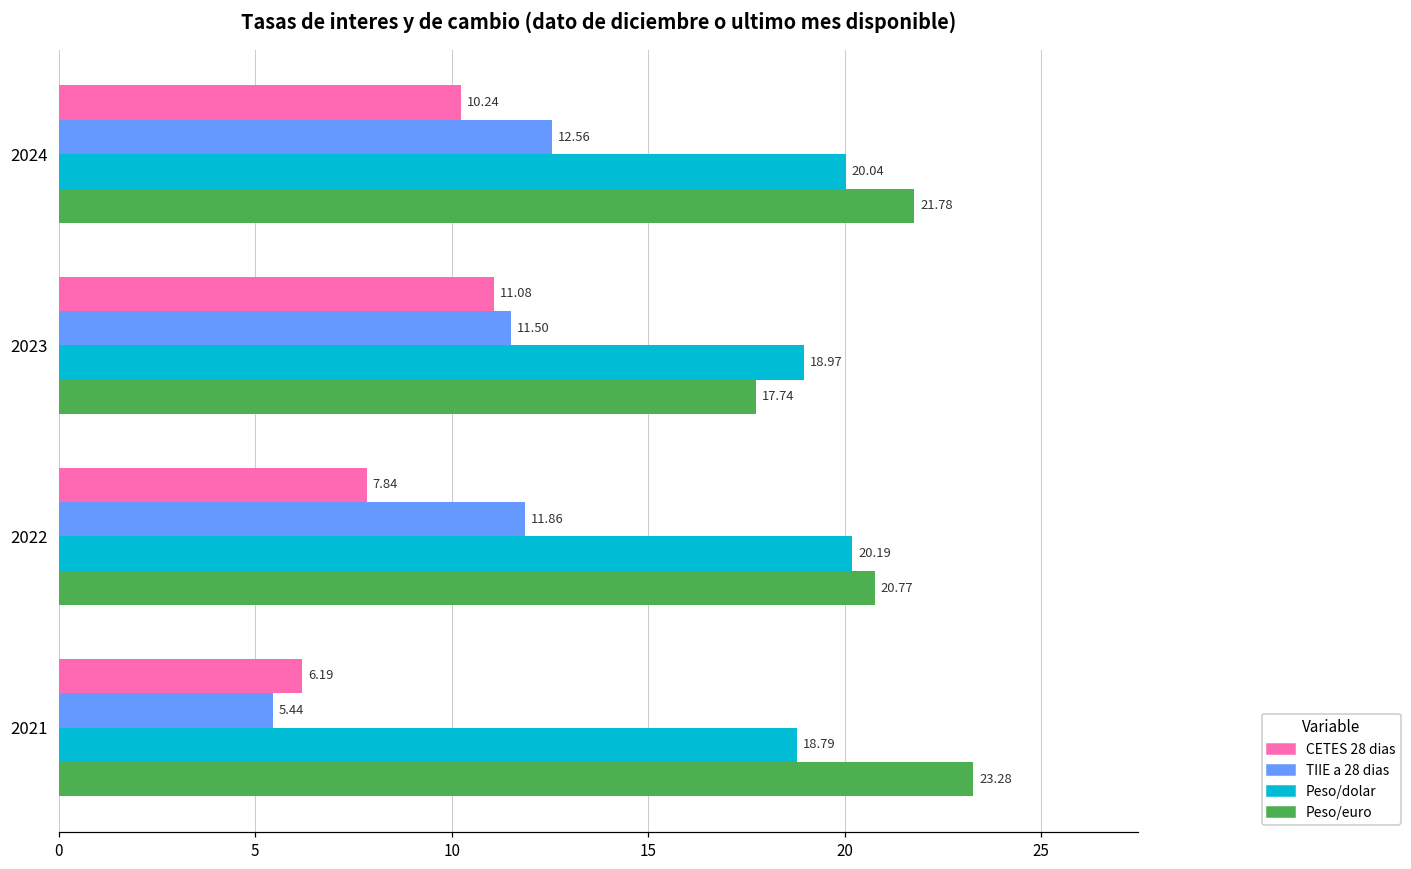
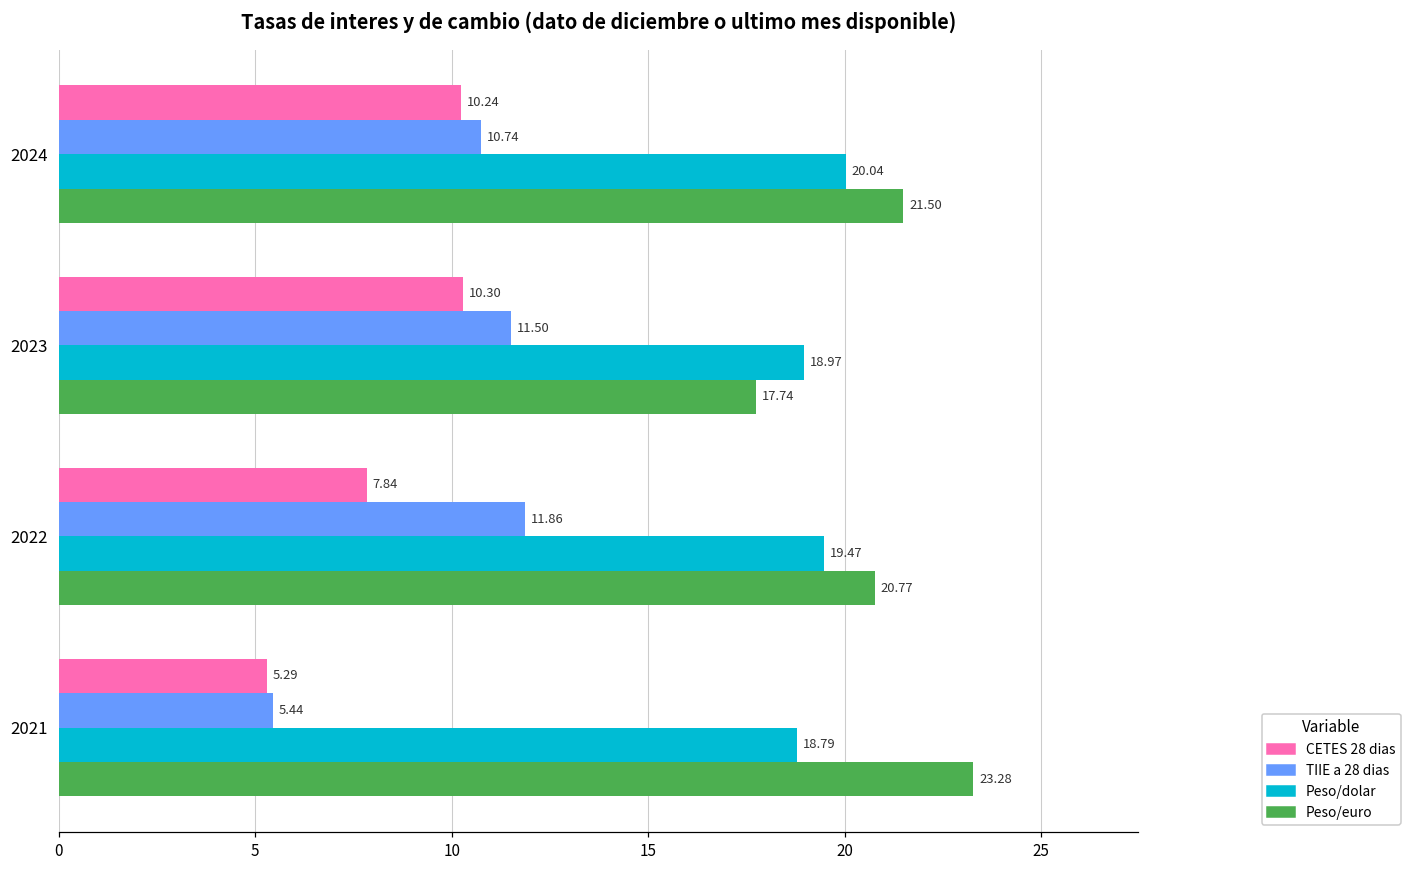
TIIE a 28 dias, 2024: 12.56 -> 10.74
Peso/euro, 2024: 21.78 -> 21.50
CETES 28 dias, 2023: 11.08 -> 10.30
Peso/dolar, 2022: 20.19 -> 19.47
CETES 28 dias, 2021: 6.19 -> 5.29
